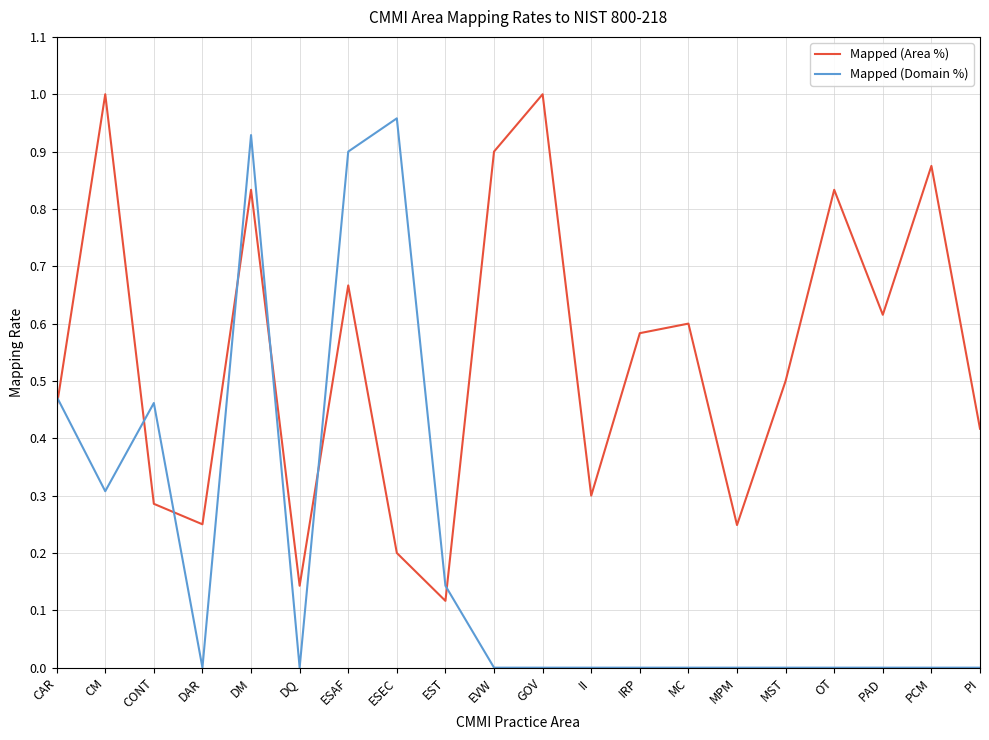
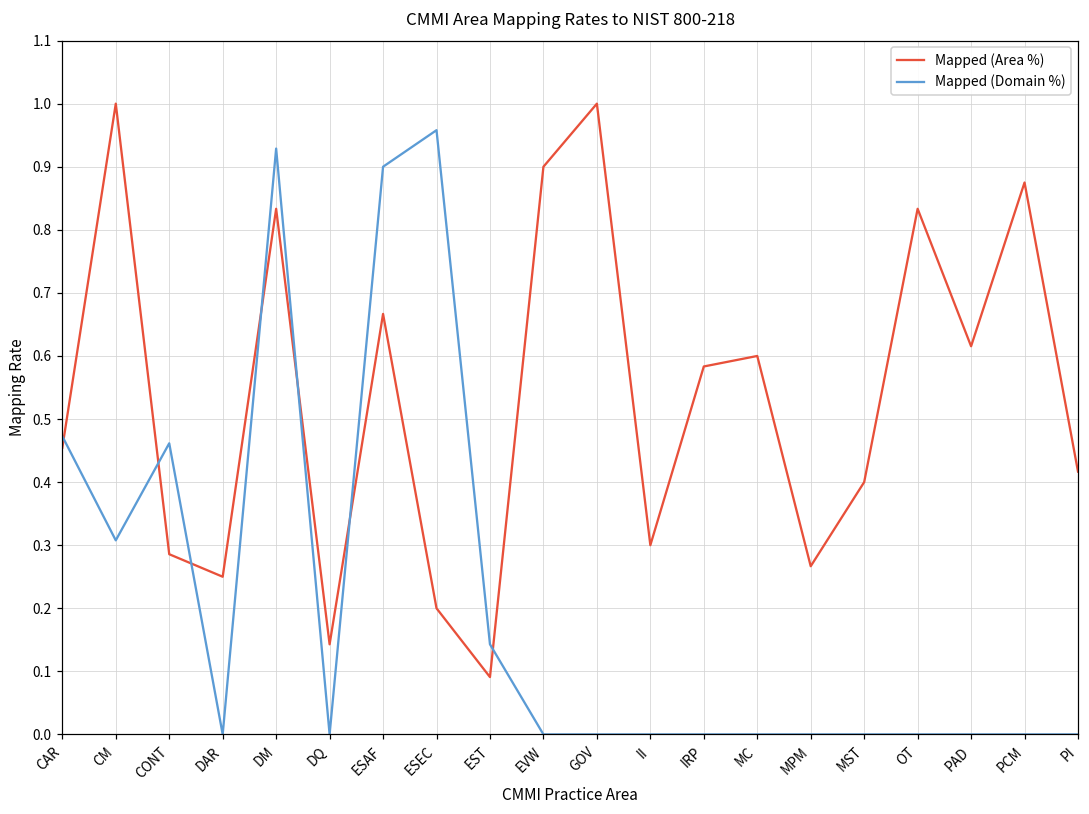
Mapped (Area %), EST: 0.12 -> 0.09
Mapped (Area %), MPM: 0.25 -> 0.27
Mapped (Area %), MST: 0.5 -> 0.4
